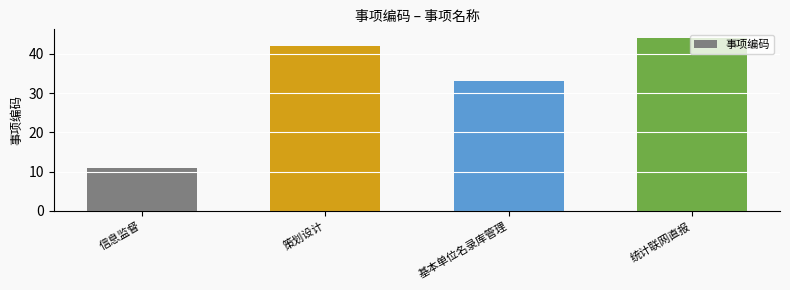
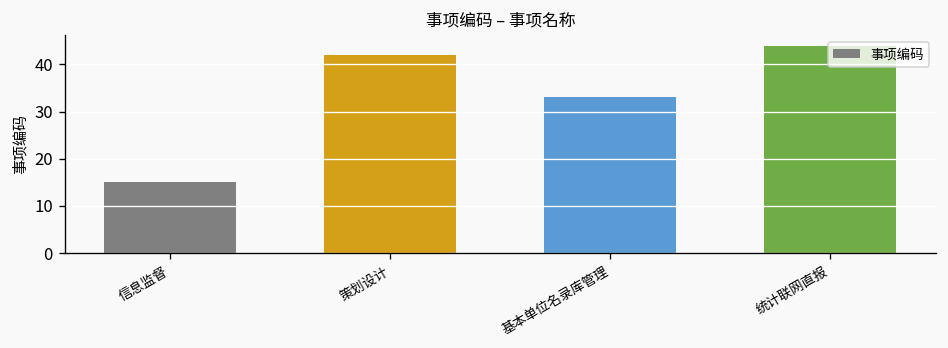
信息监督: 11 -> 15
